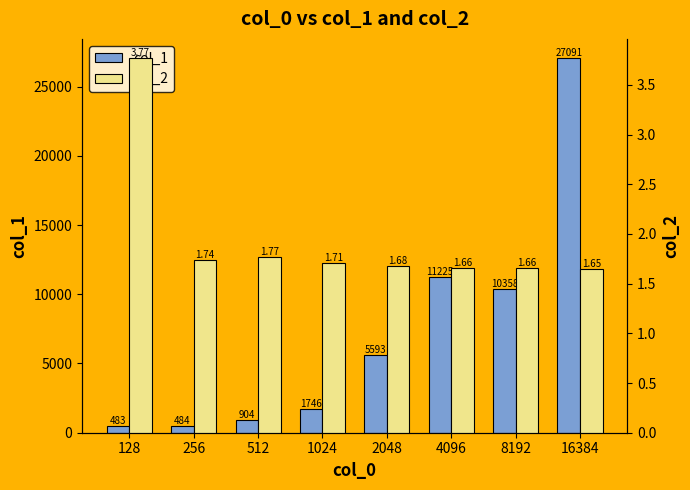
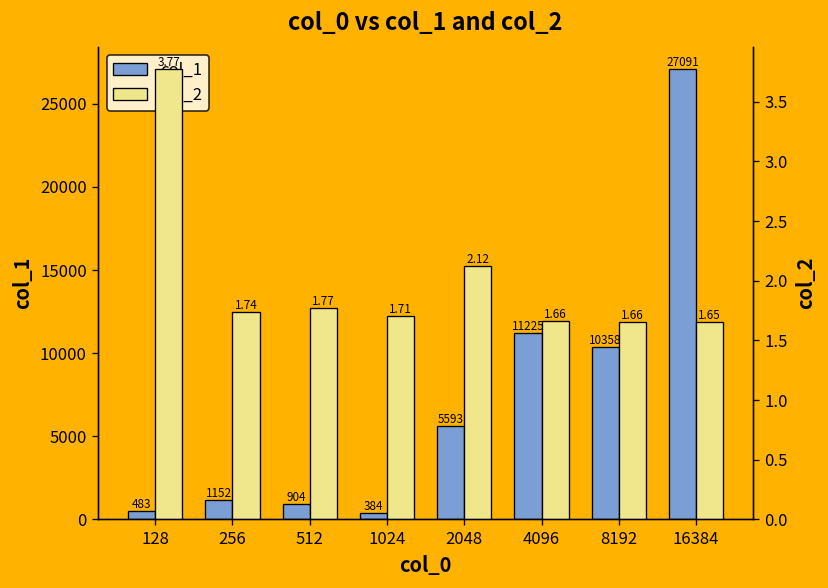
col_1, 256: 484 -> 1152
col_1, 1024: 1746 -> 384
col_2, 2048: 1.68 -> 2.12
